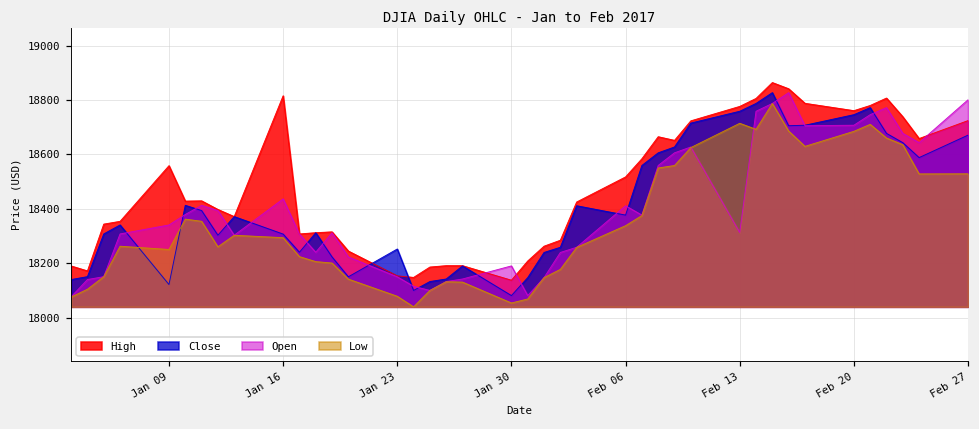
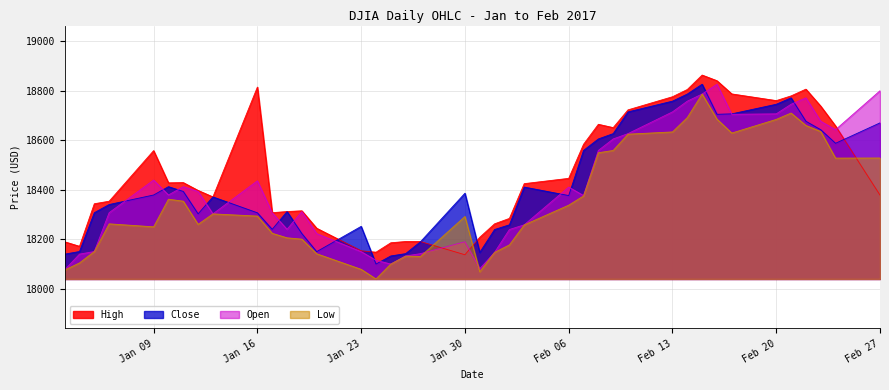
Close, Jan 09: 18120 -> 18380
Open, Jan 09: 18340 -> 18440
Close, Jan 30: 18080 -> 18390
Low, Jan 30: 18050 -> 18290
High, Feb 06: 18520 -> 18450
Open, Feb 13: 18310 -> 18720
Low, Feb 13: 18710 -> 18630
High, Feb 27: 18720 -> 18380
